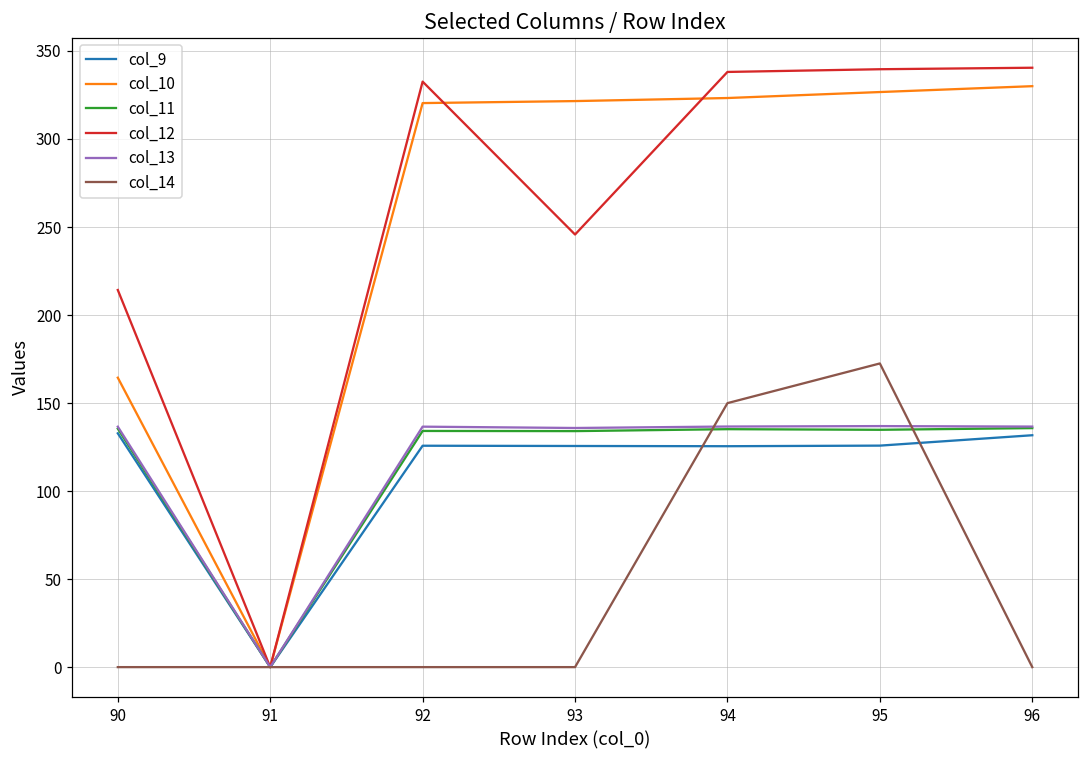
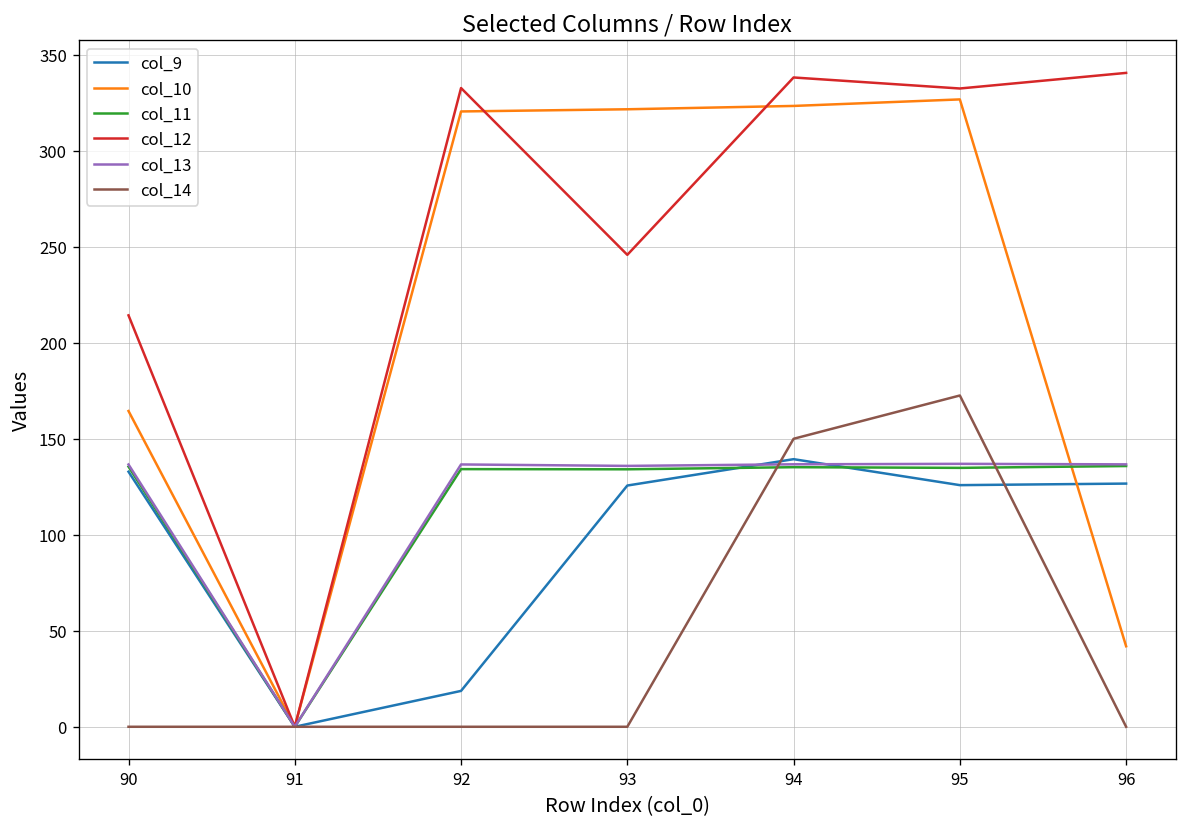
col_9, 92: 126 -> 19
col_9, 94: 125 -> 139
col_12, 95: 340 -> 332
col_9, 96: 132 -> 127
col_10, 96: 330 -> 42
